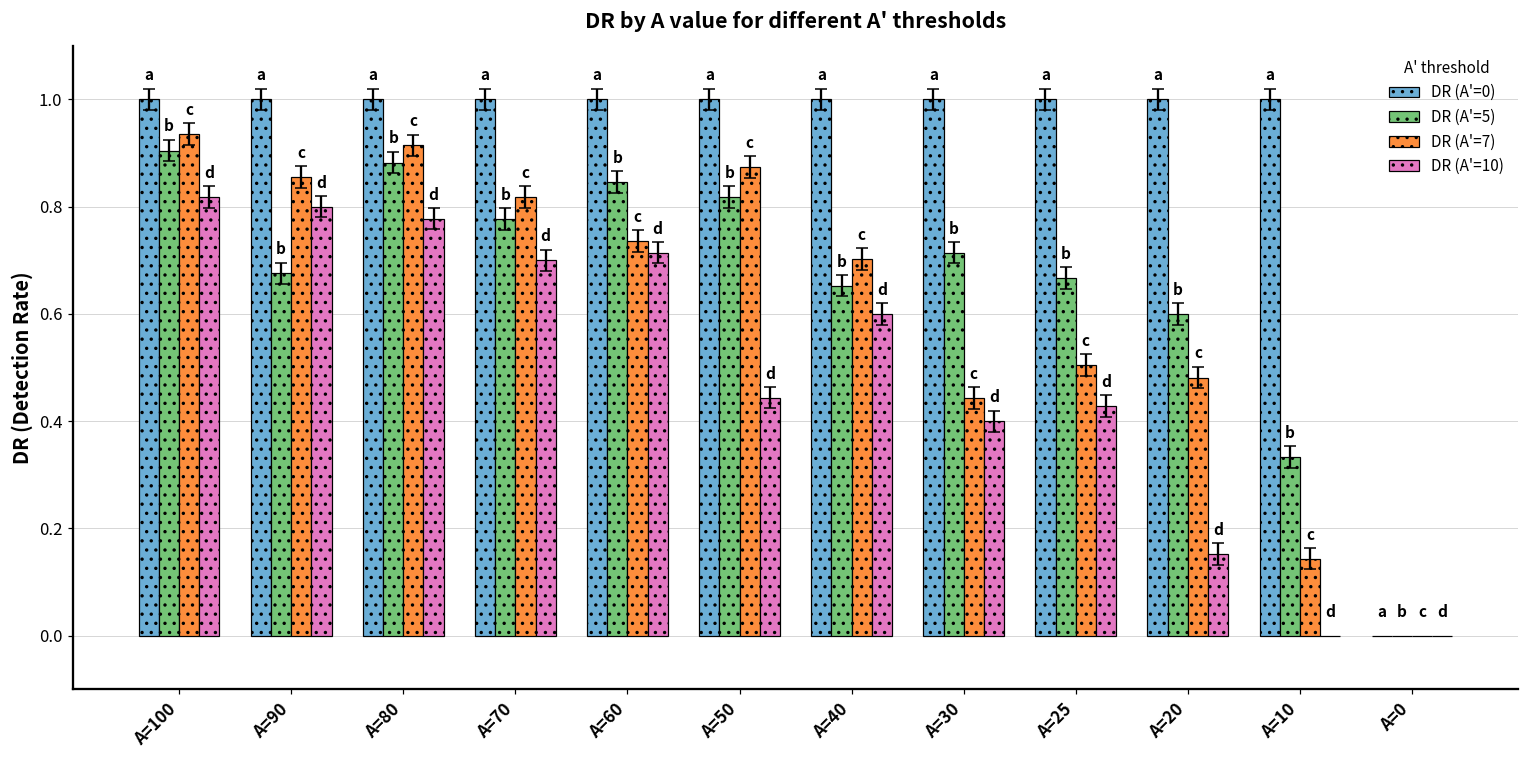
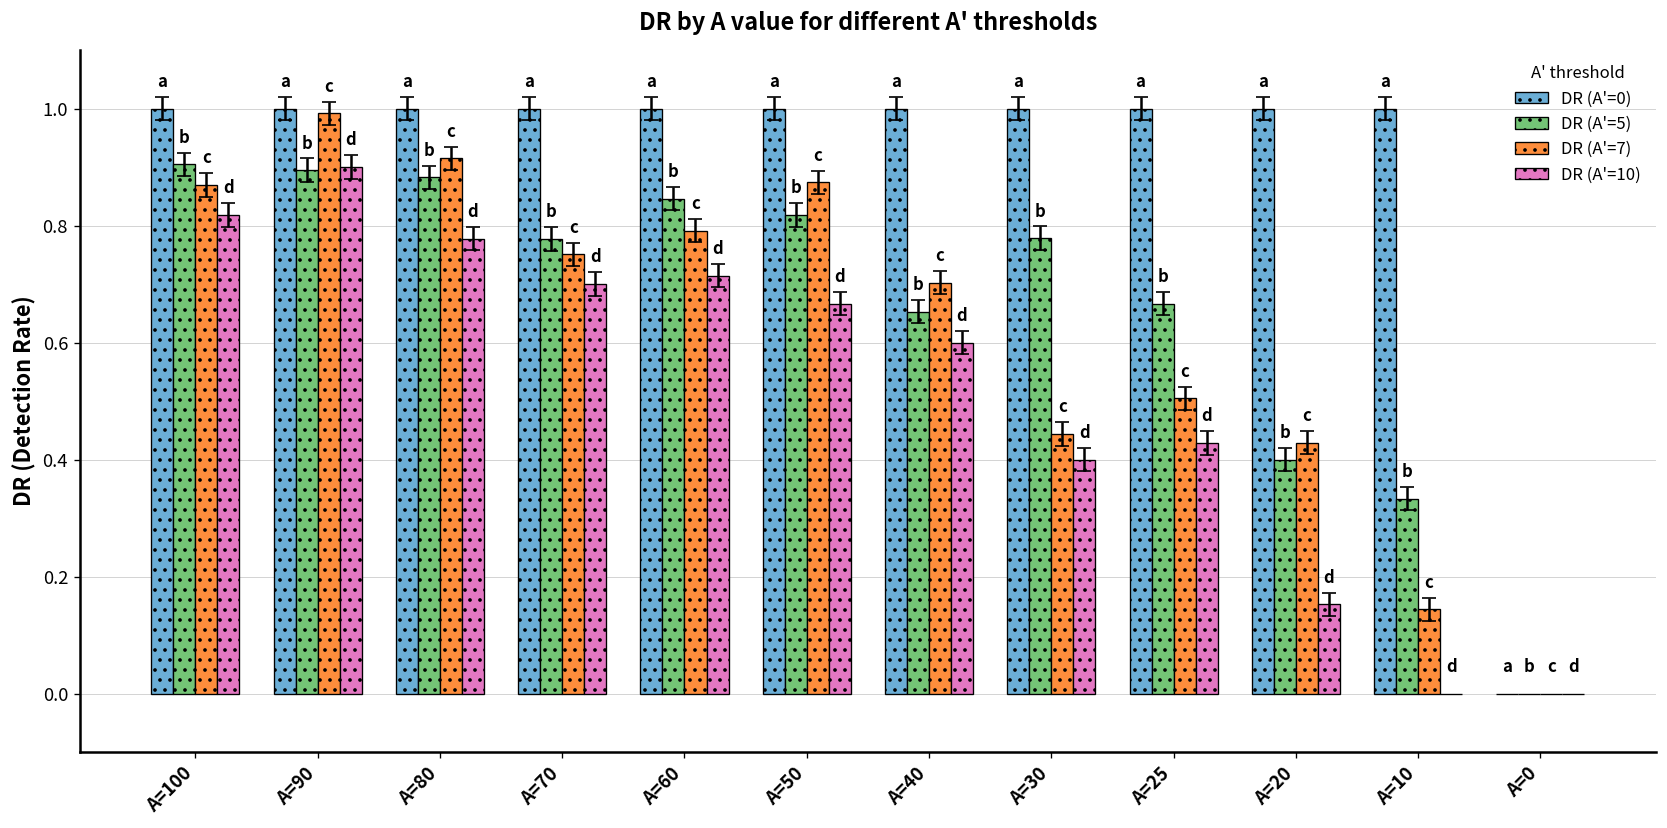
DR (A'=7), A=100: 0.94 -> 0.87
DR (A'=5), A=90: 0.68 -> 0.89
DR (A'=7), A=90: 0.86 -> 0.99
DR (A'=10), A=90: 0.8 -> 0.9
DR (A'=7), A=70: 0.82 -> 0.75
DR (A'=7), A=60: 0.74 -> 0.79
DR (A'=10), A=50: 0.44 -> 0.67
DR (A'=5), A=30: 0.71 -> 0.78
DR (A'=5), A=20: 0.6 -> 0.4
DR (A'=7), A=20: 0.48 -> 0.43
